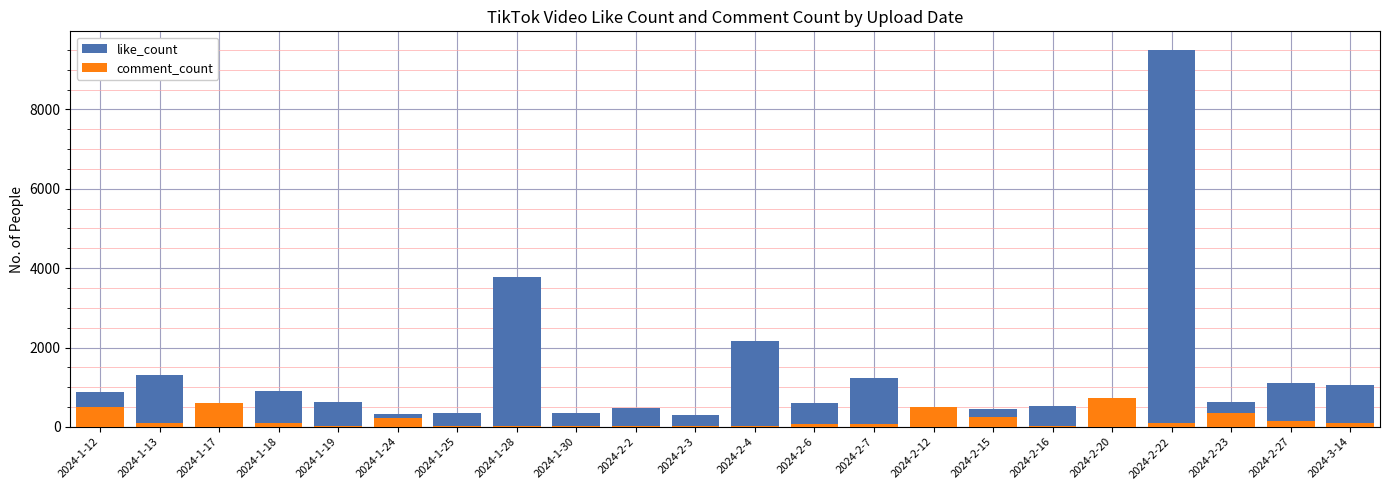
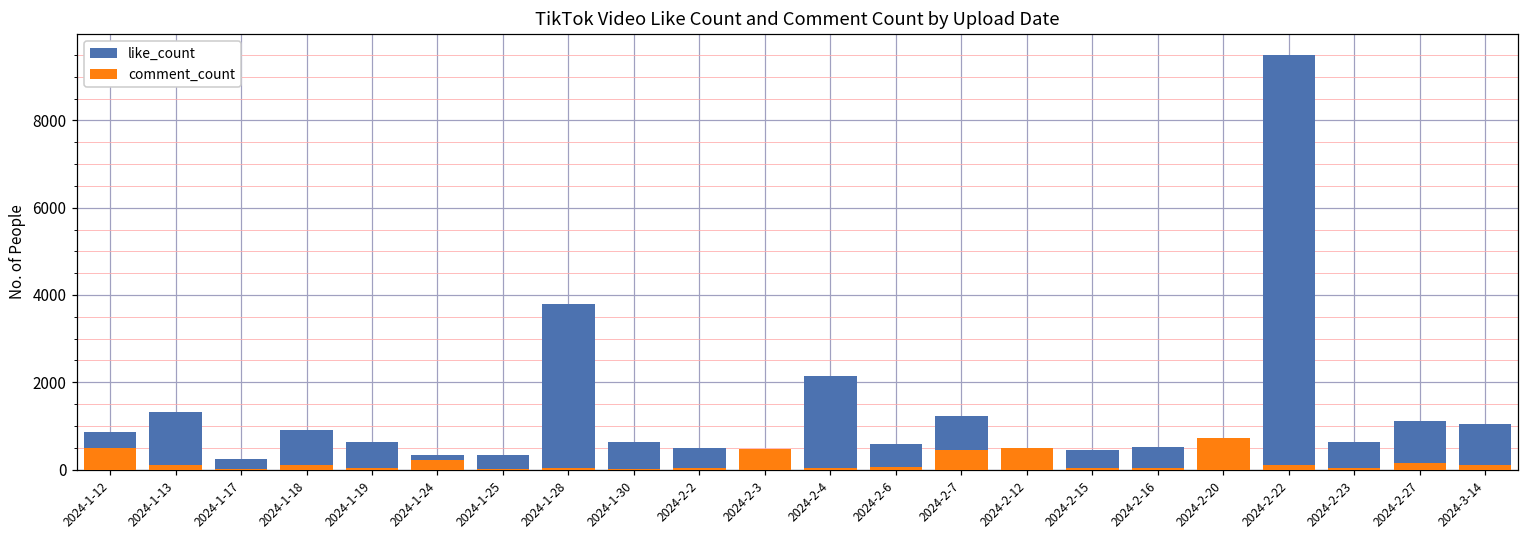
comment_count, 2024-1-17: 600 -> 0
like_count, 2024-1-30: 400 -> 600
comment_count, 2024-2-3: 0 -> 500
comment_count, 2024-2-7: 100 -> 500
comment_count, 2024-2-15: 300 -> 0
comment_count, 2024-2-23: 400 -> 0
